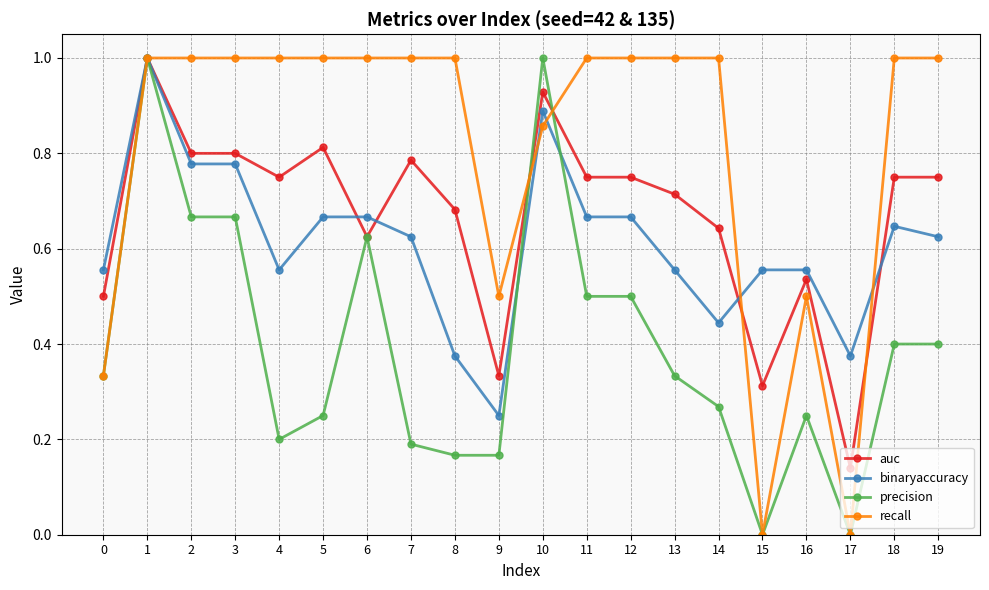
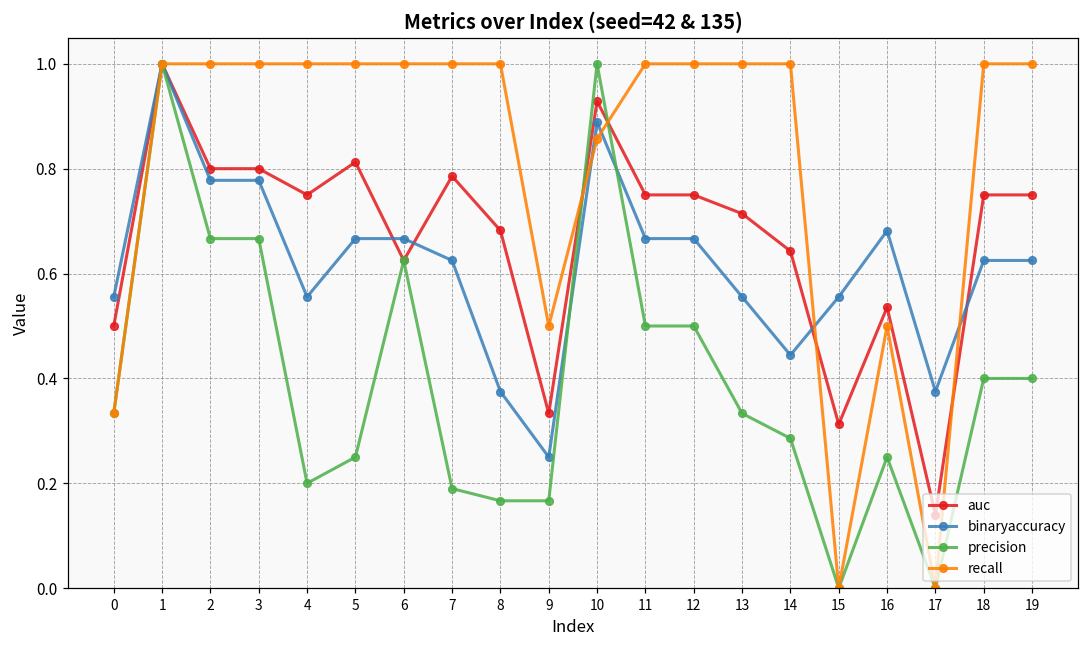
precision, 14: 0.27 -> 0.29
binaryaccuracy, 16: 0.56 -> 0.68
binaryaccuracy, 18: 0.65 -> 0.63
